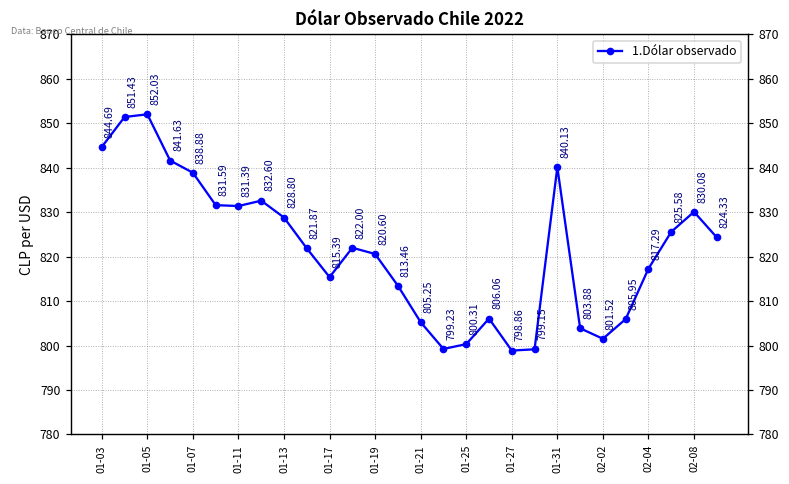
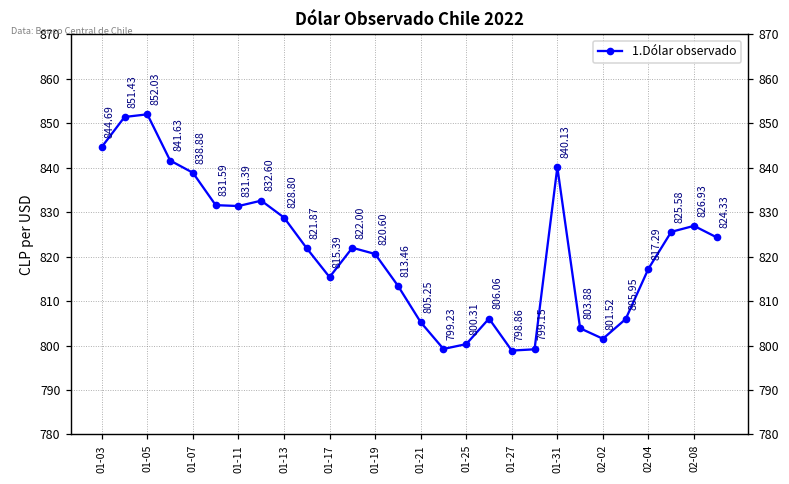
02-08: 830.08 -> 826.93
